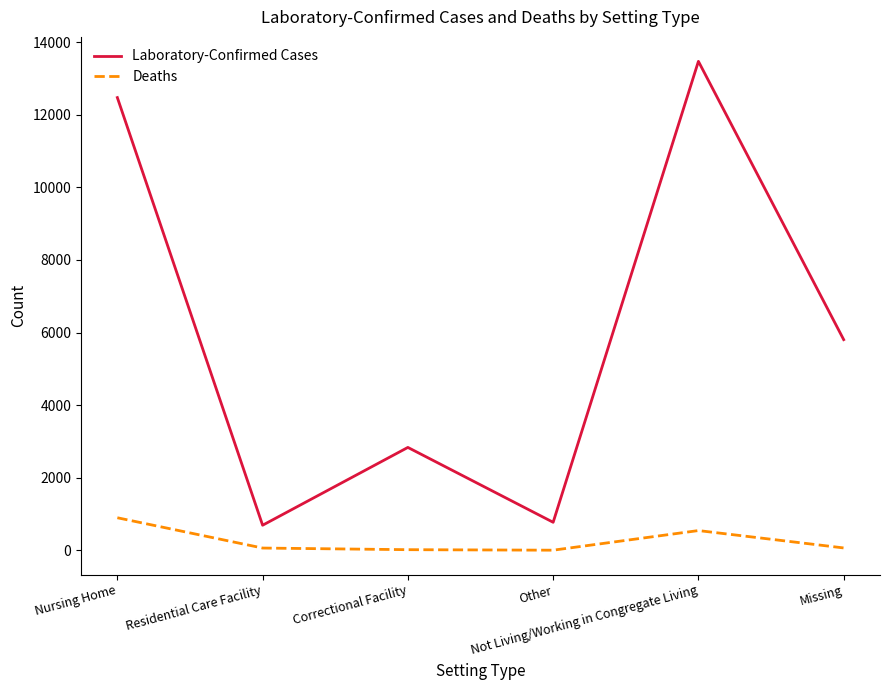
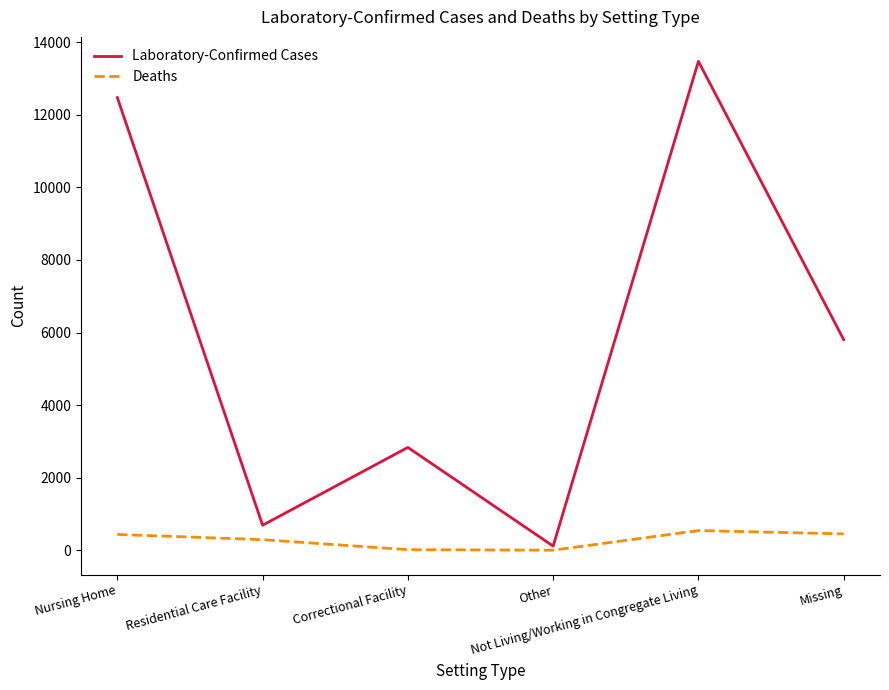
Deaths, Nursing Home: 900 -> 400
Deaths, Residential Care Facility: 100 -> 300
Laboratory-Confirmed Cases, Other: 800 -> 100
Deaths, Missing: 100 -> 500
